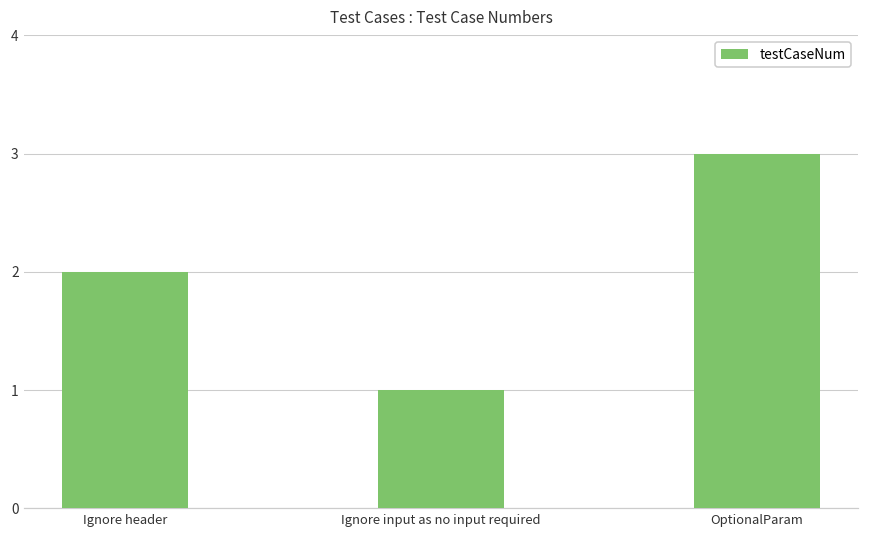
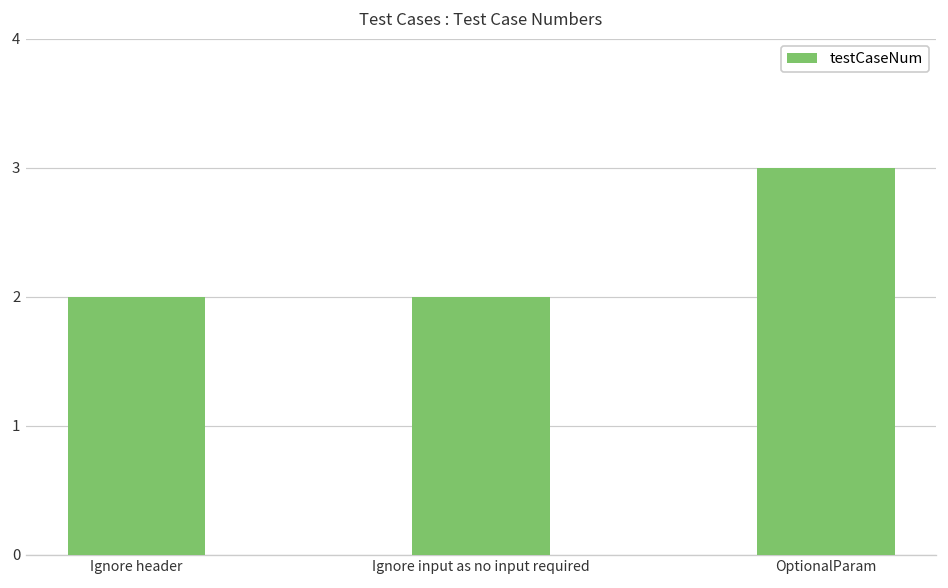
Ignore input as no input required: 1 -> 2
